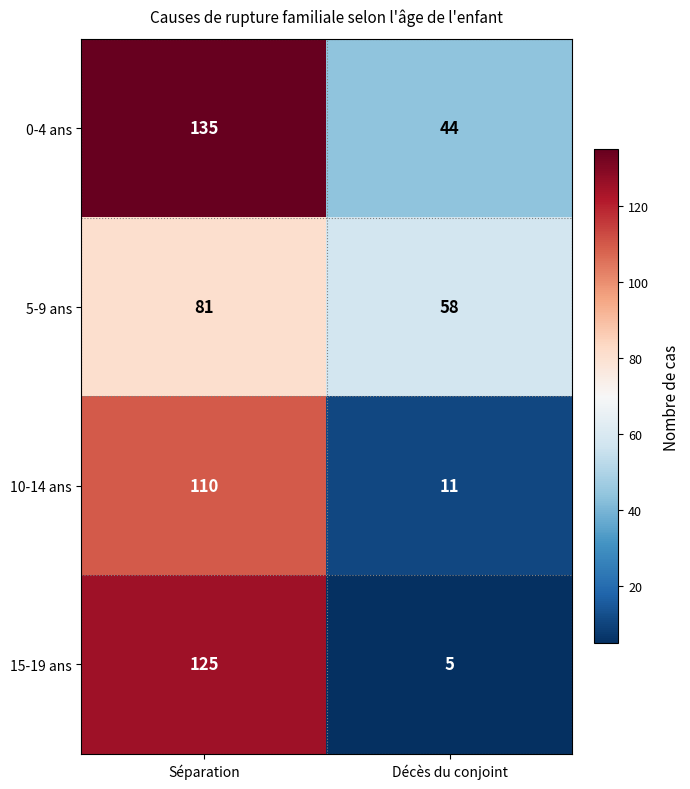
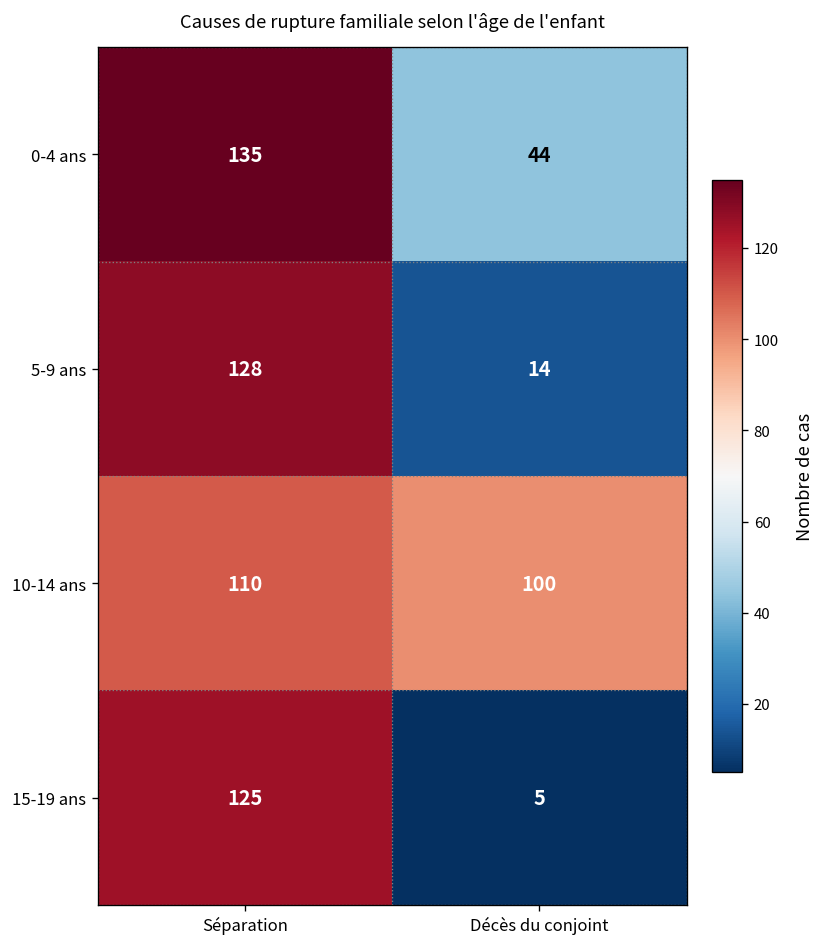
5-9 ans, Séparation: 81 -> 128
5-9 ans, Décès du conjoint: 58 -> 14
10-14 ans, Décès du conjoint: 11 -> 100
